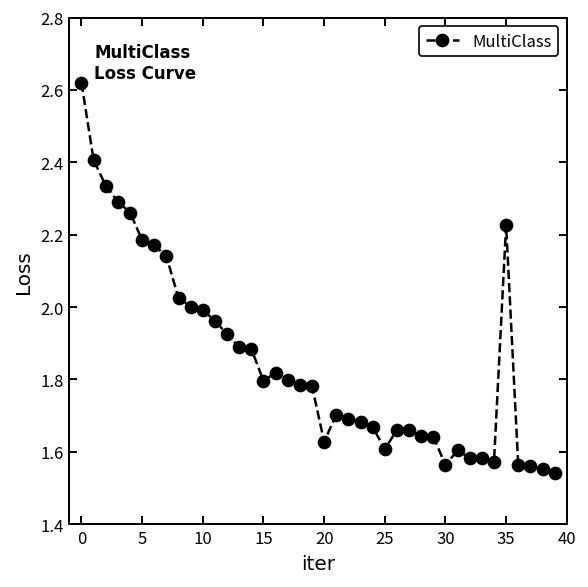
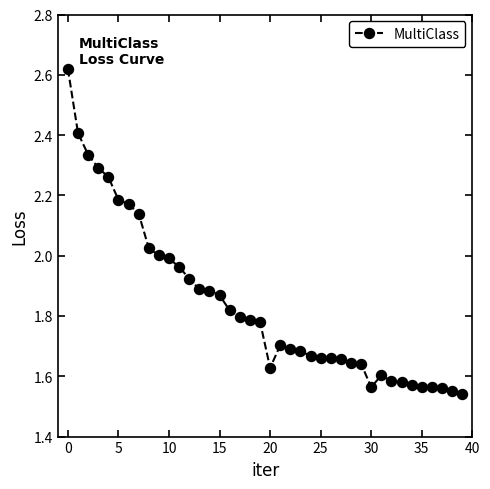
15: 1.80 -> 1.87
25: 1.61 -> 1.66
35: 2.23 -> 1.56
